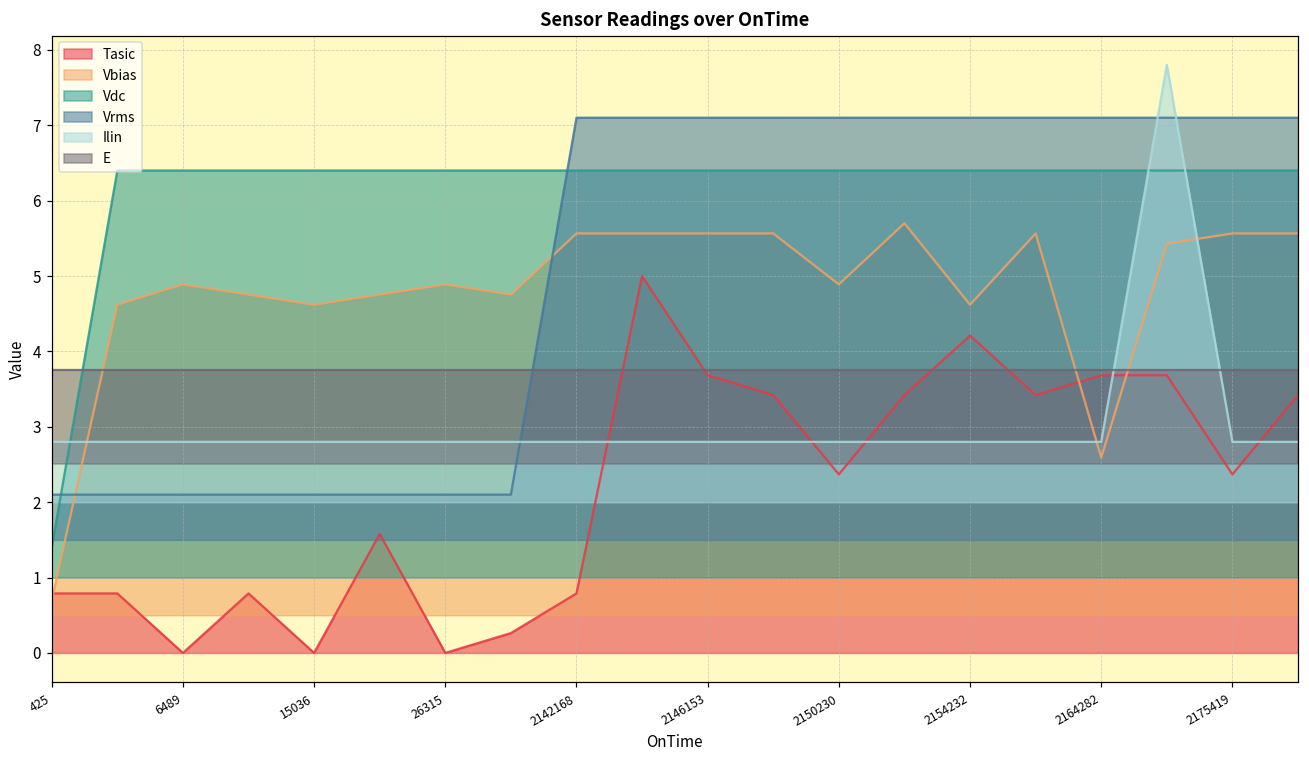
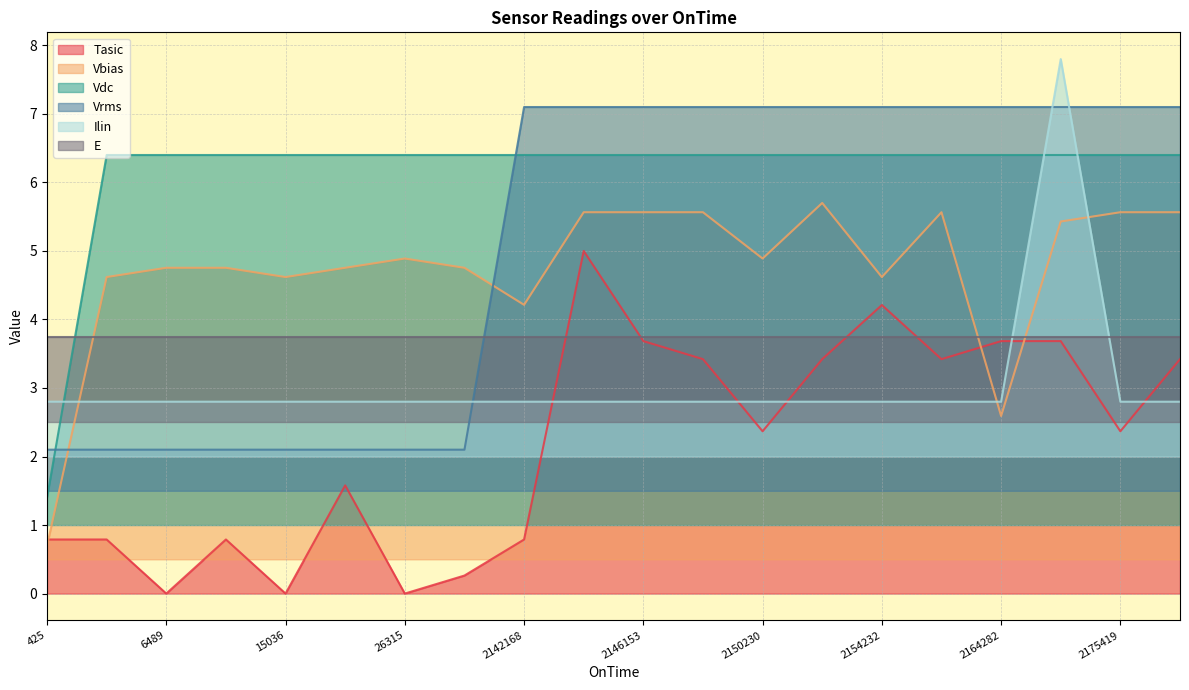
Vbias, 6489: 4.9 -> 4.8
Vbias, 2142168: 5.6 -> 4.2
